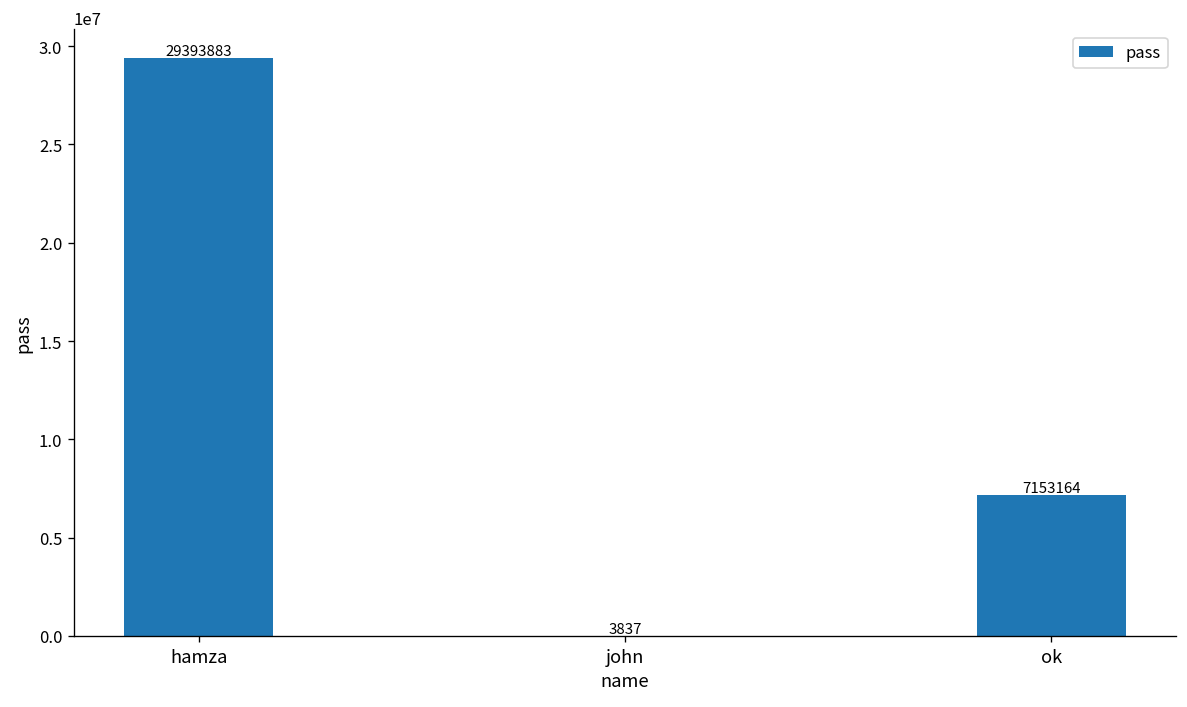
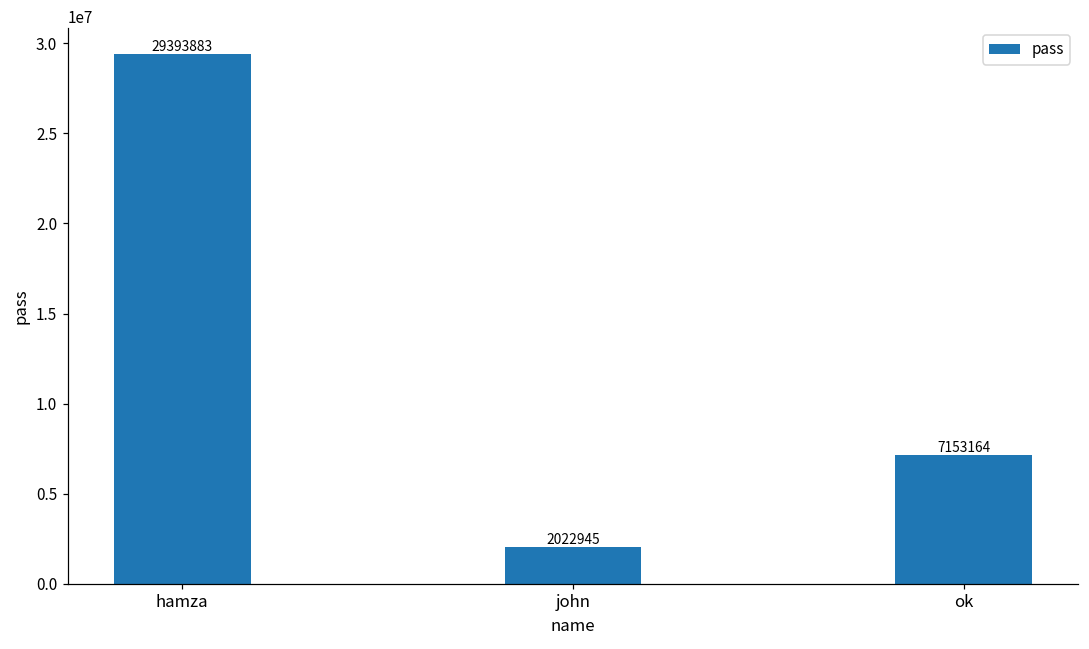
john: 3837 -> 2022945
